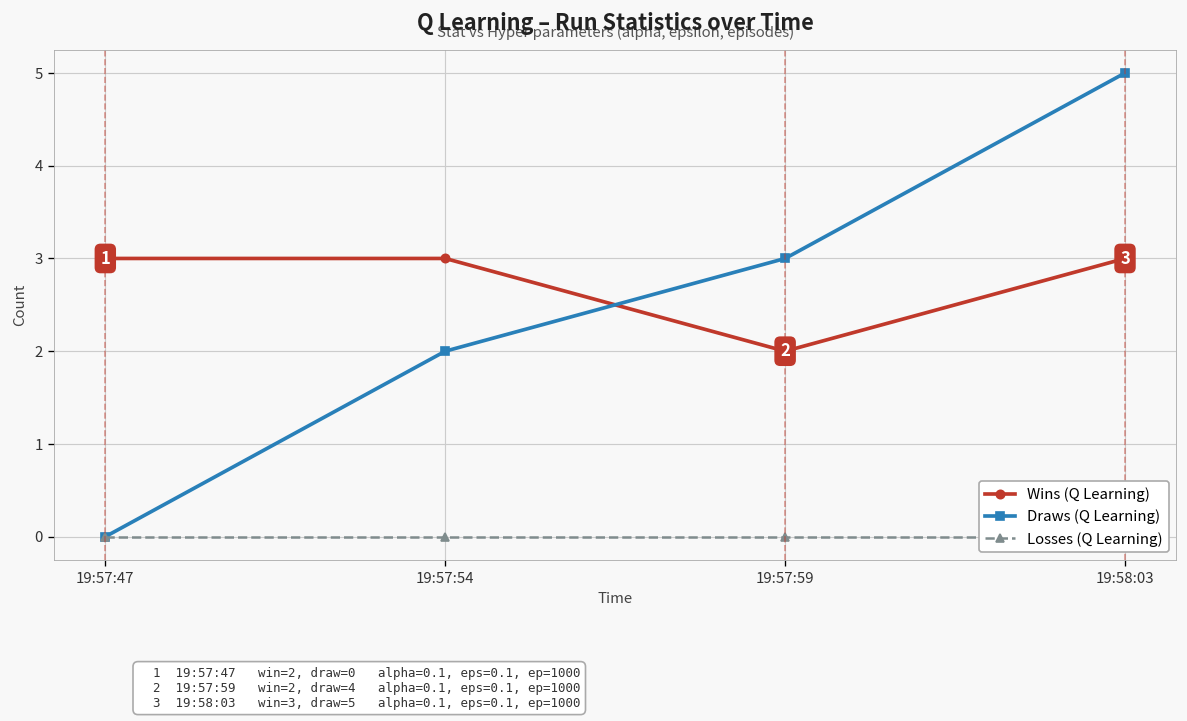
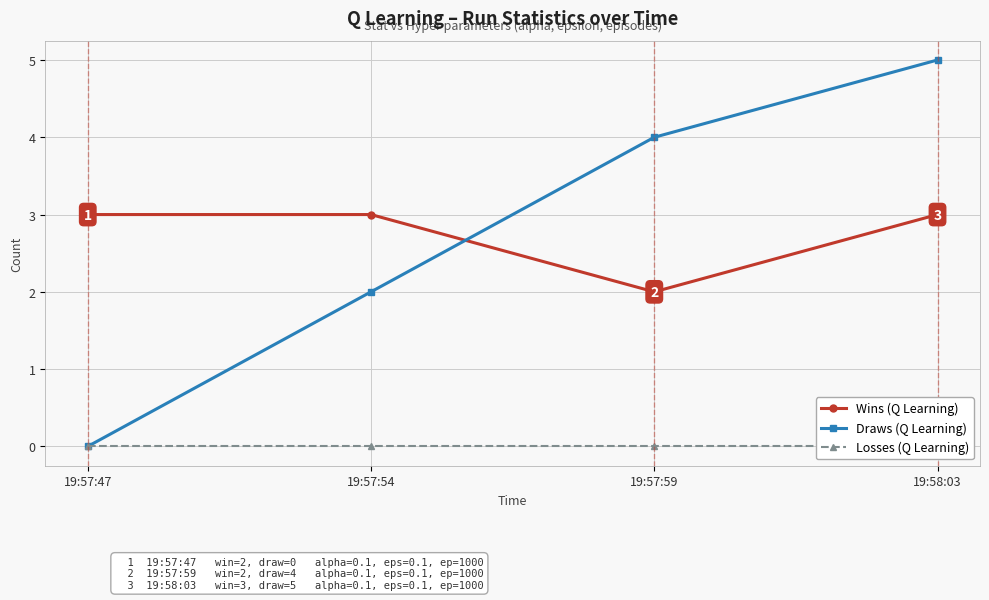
Draws (Q Learning), 19:57:59: 3 -> 4
